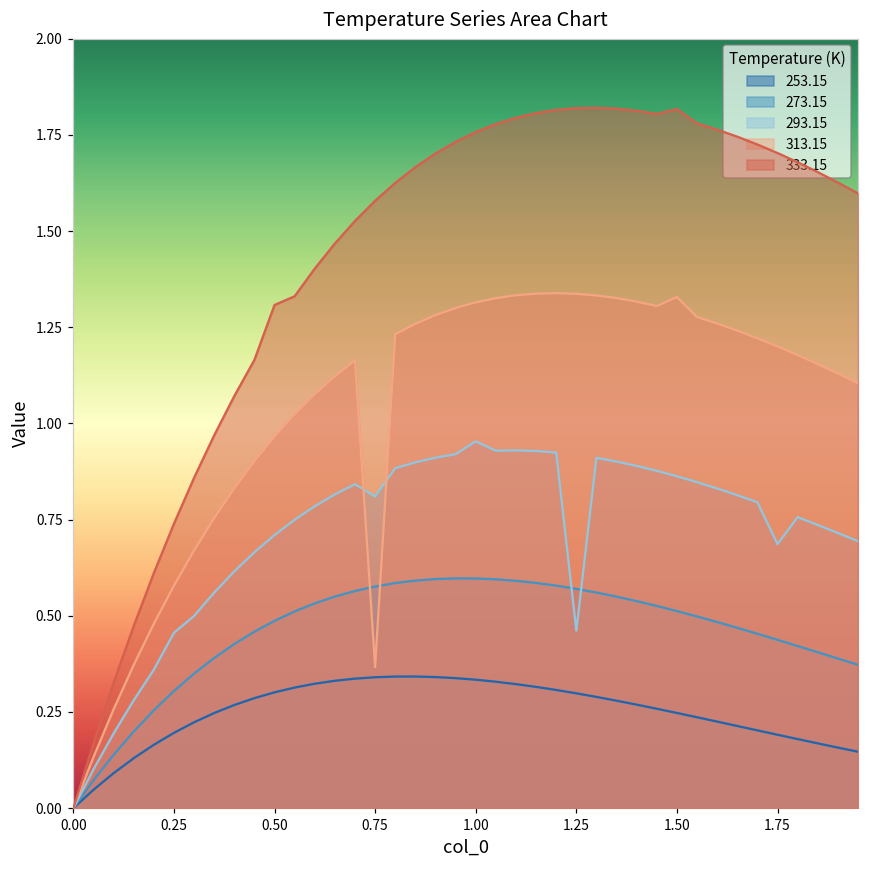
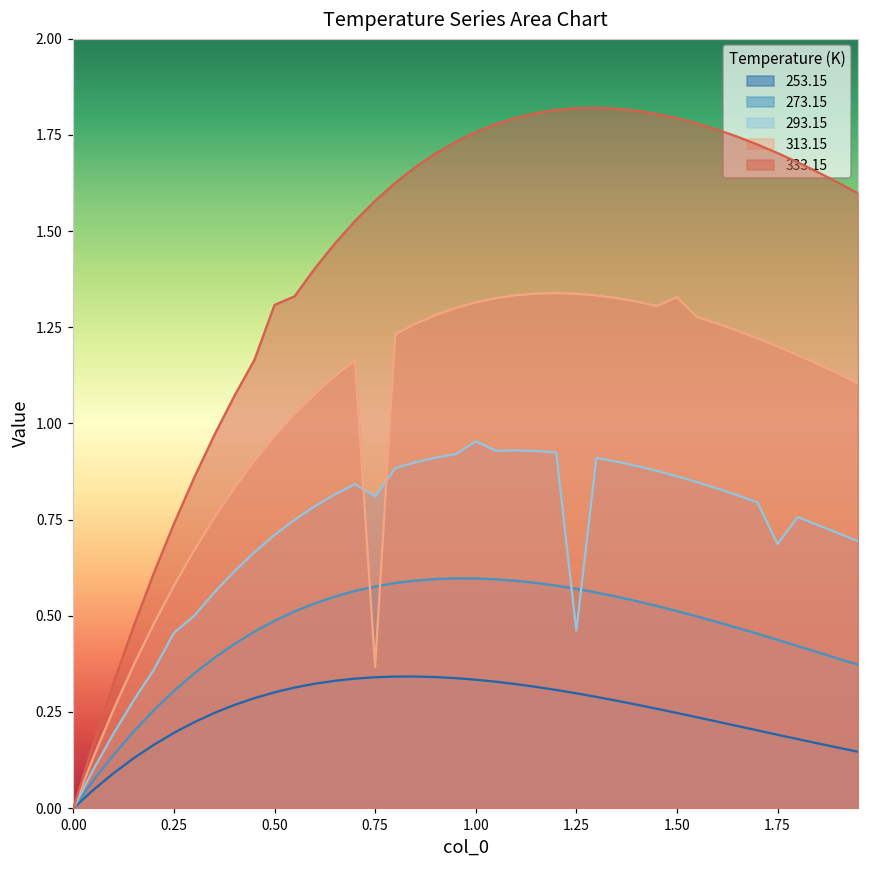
333.15, 1.50: 1.82 -> 1.79
